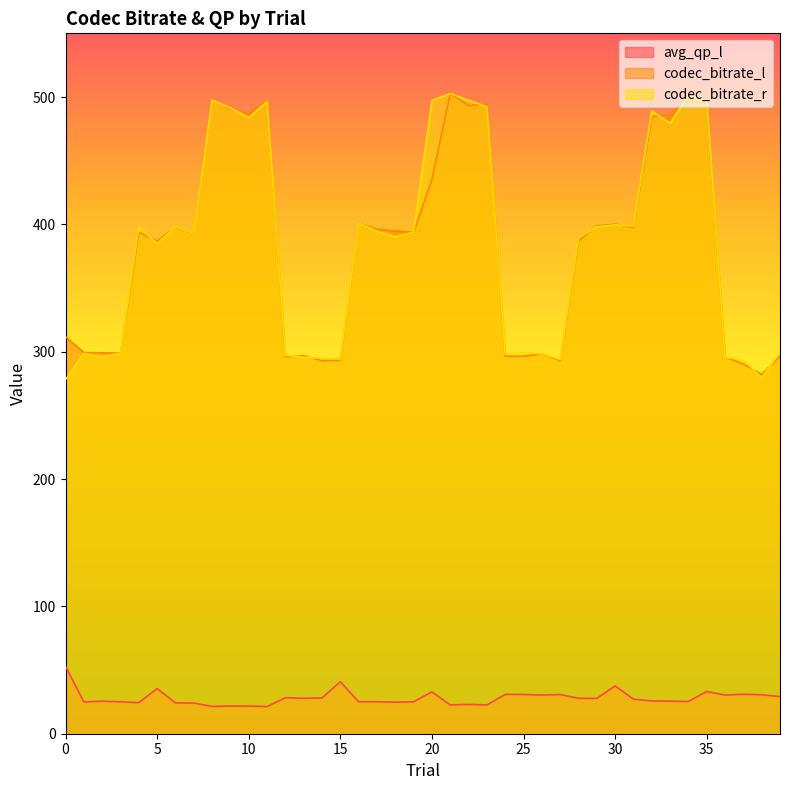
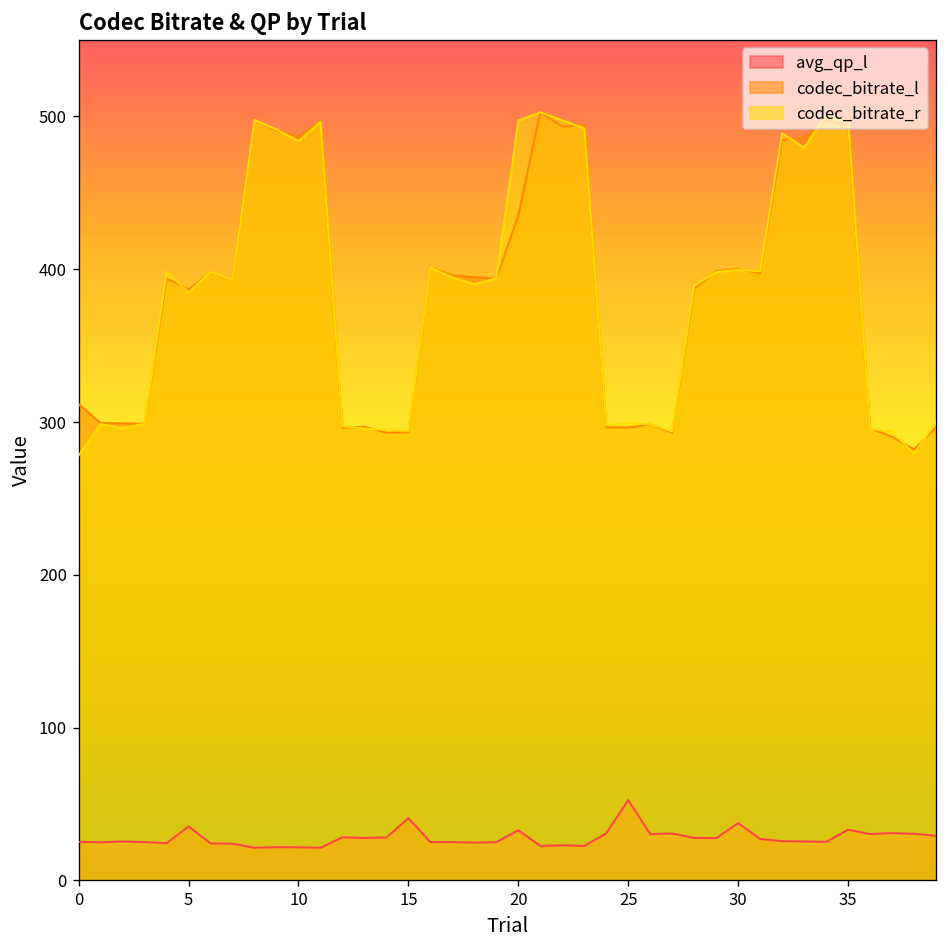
avg_qp_l, 0: 53 -> 25
avg_qp_l, 25: 31 -> 53
